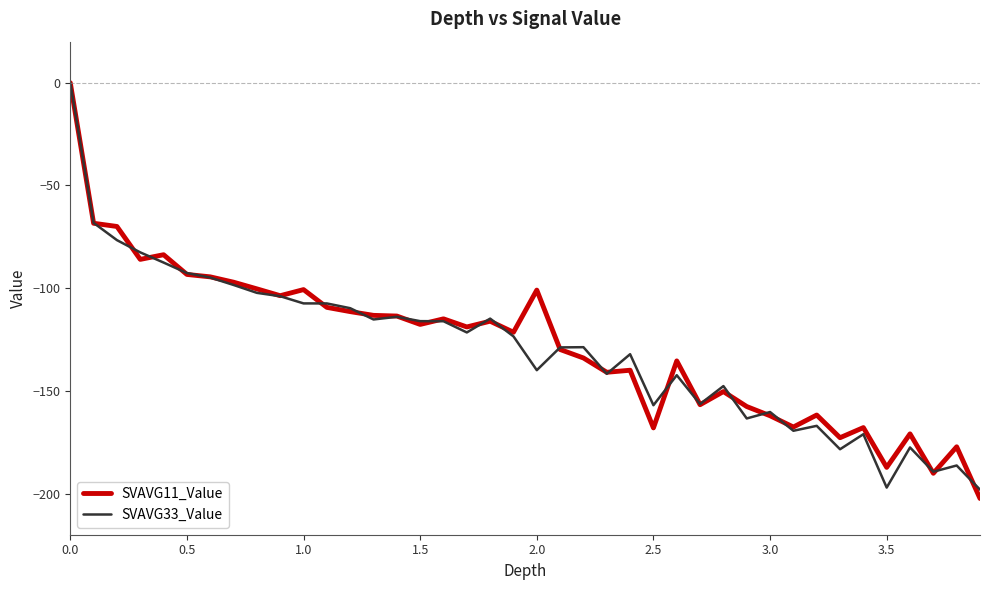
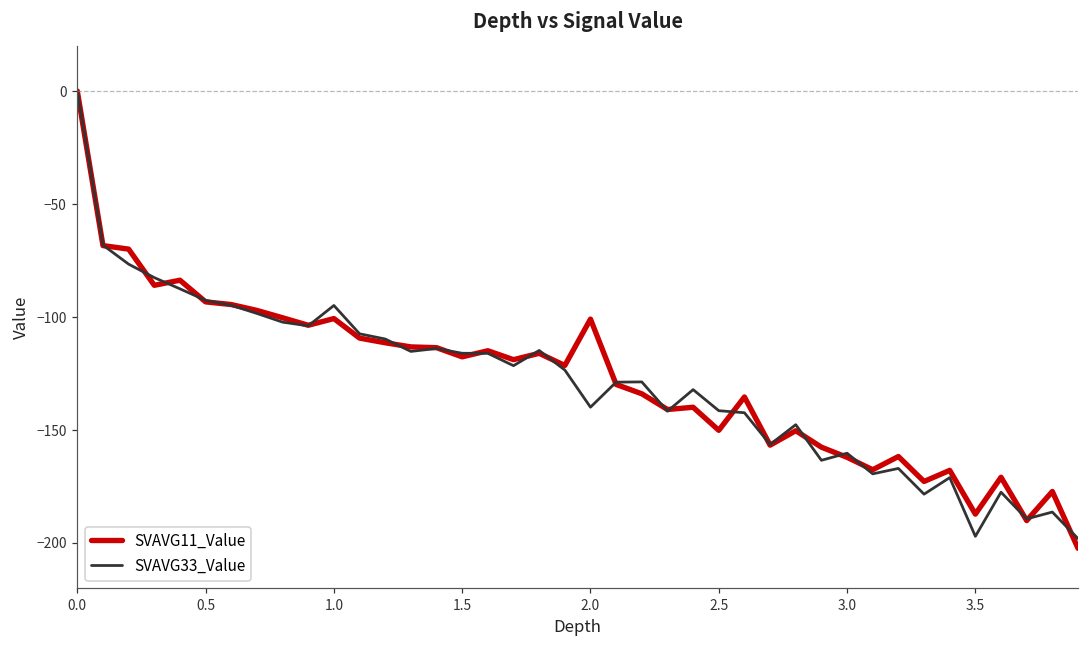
SVAVG33_Value, 1.0: -107 -> -95
SVAVG11_Value, 2.5: -168 -> -150
SVAVG33_Value, 2.5: -157 -> -141
